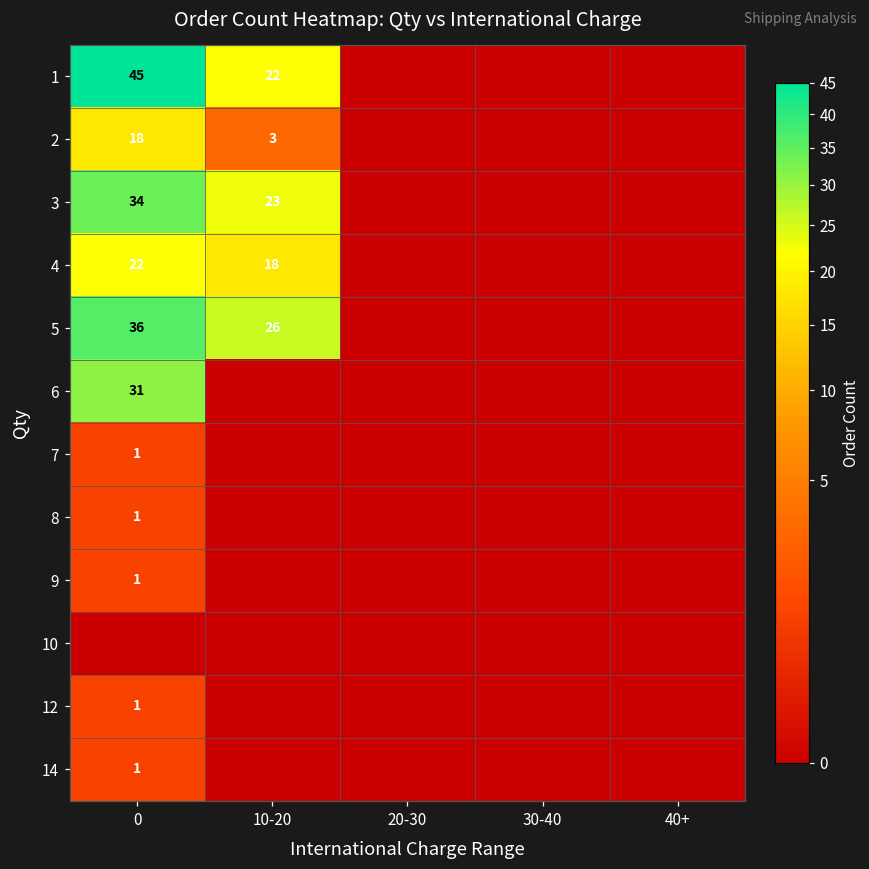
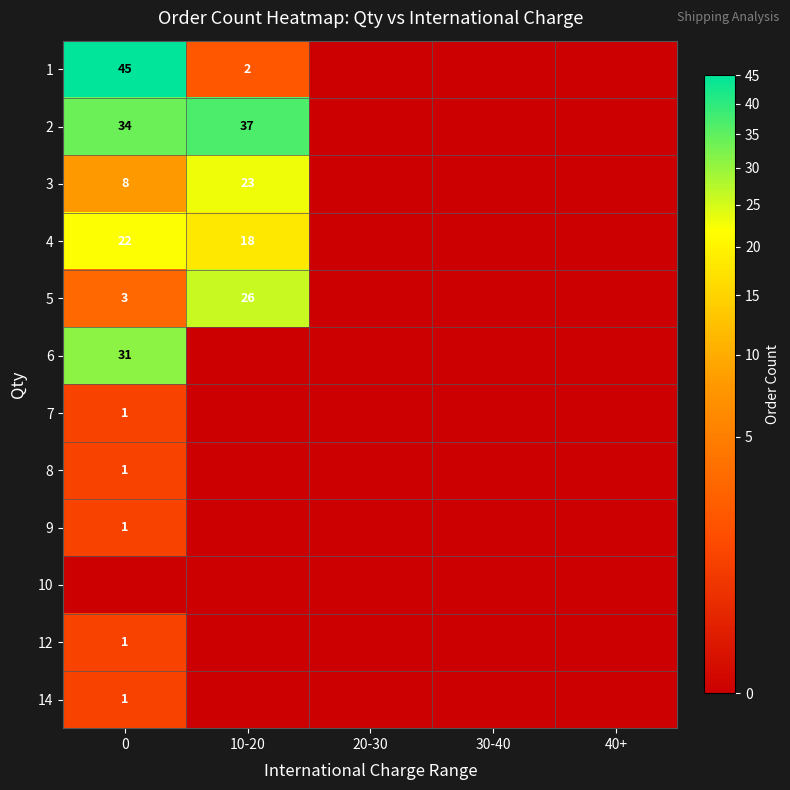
1, 10-20: 22 -> 2
2, 0: 18 -> 34
2, 10-20: 3 -> 37
3, 0: 34 -> 8
5, 0: 36 -> 3
